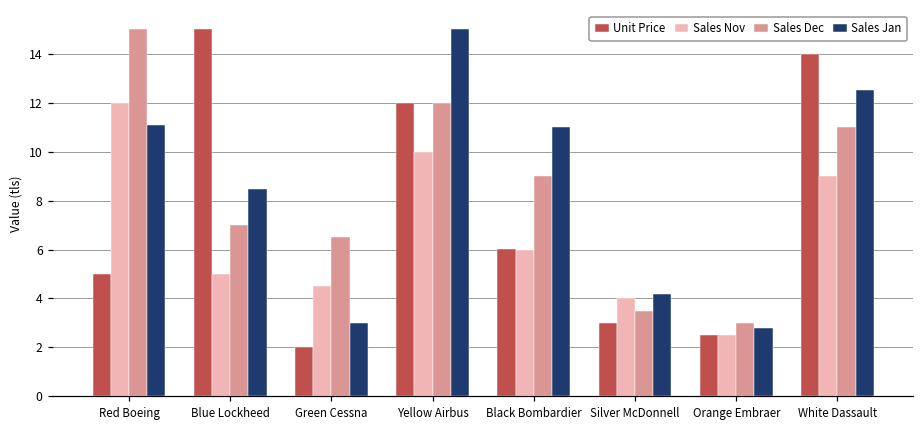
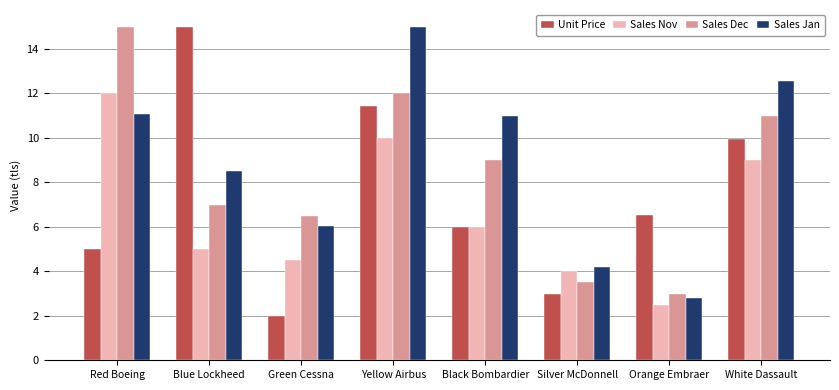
Sales Jan, Green Cessna: 3.0 -> 6.0
Unit Price, Yellow Airbus: 12.0 -> 11.4
Unit Price, Orange Embraer: 2.5 -> 6.5
Unit Price, White Dassault: 14.0 -> 10.0
